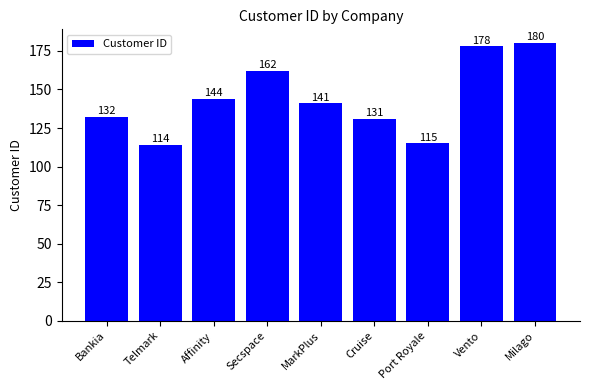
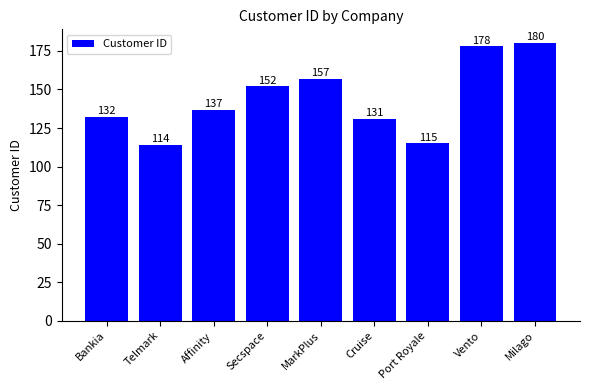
Affinity: 144 -> 137
Secspace: 162 -> 152
MarkPlus: 141 -> 157
